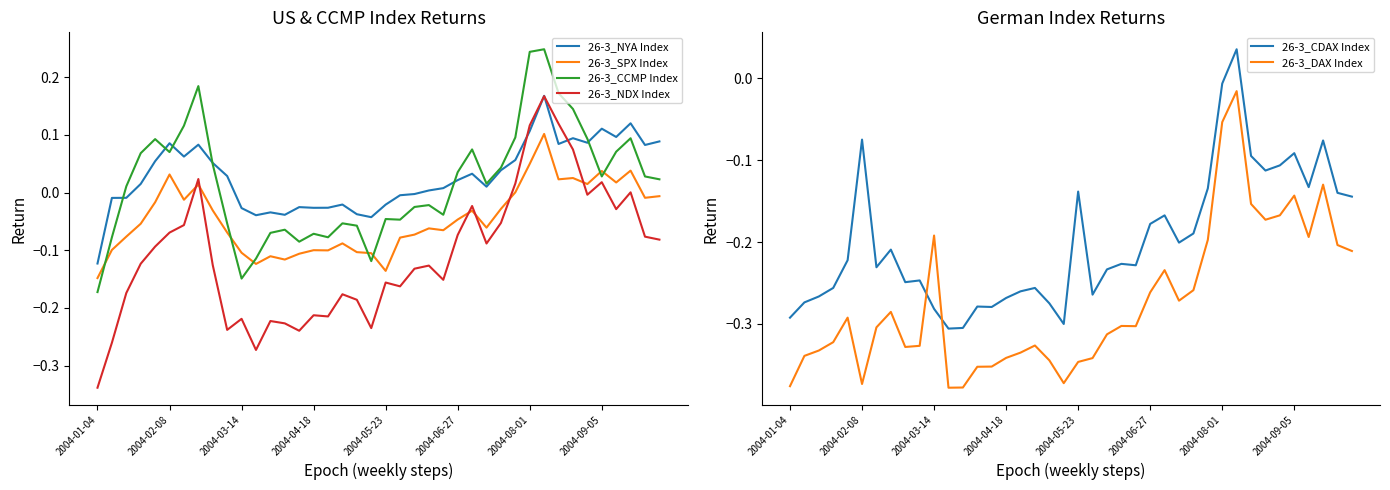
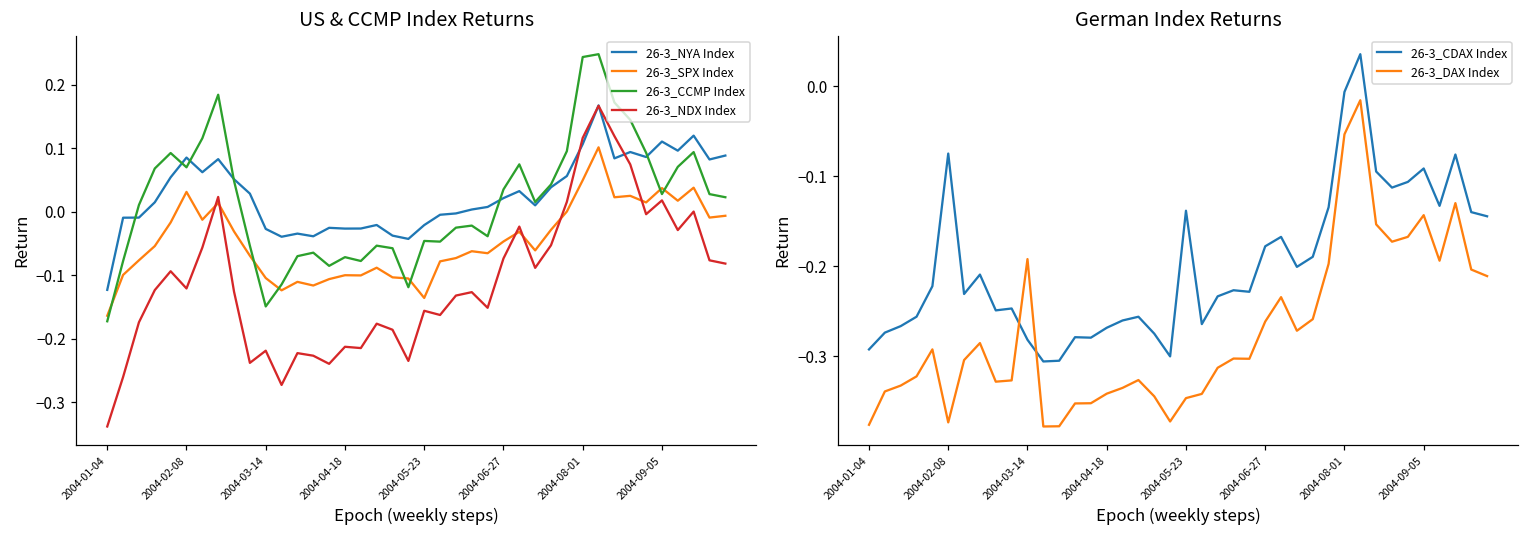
US & CCMP Index Returns, 26-3_SPX Index, 2004-01-04: -0.15 -> -0.16
US & CCMP Index Returns, 26-3_NDX Index, 2004-02-08: -0.07 -> -0.12
